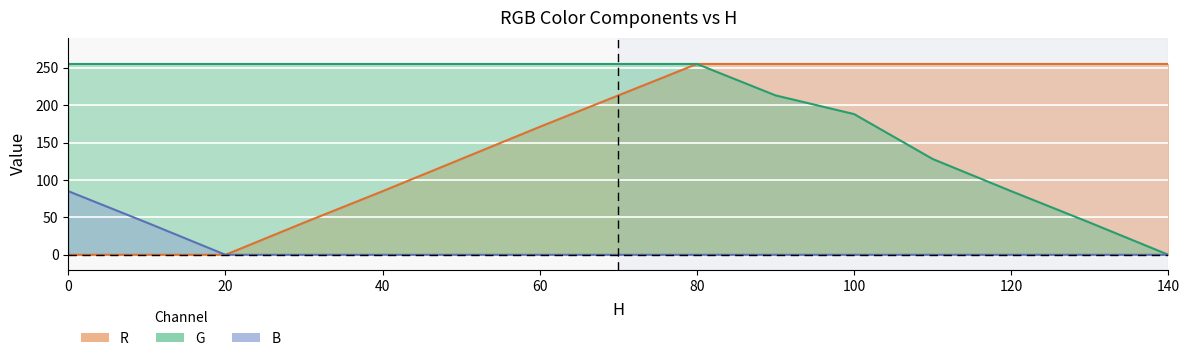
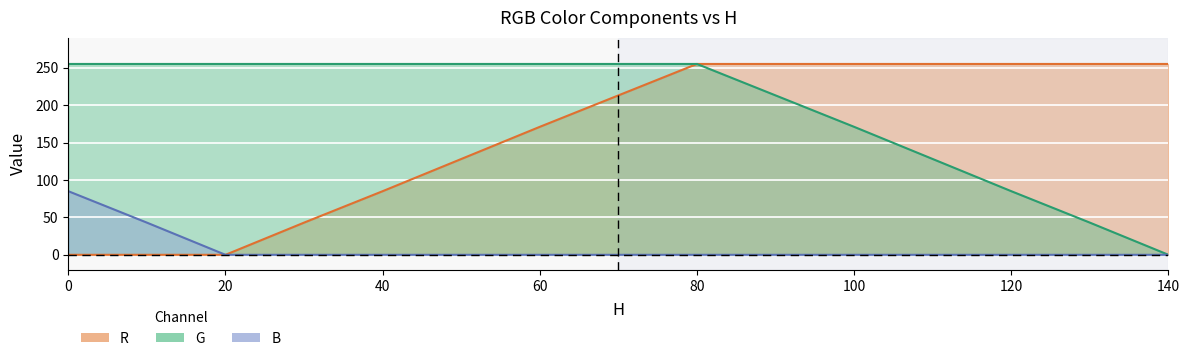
G, 100: 190 -> 170
